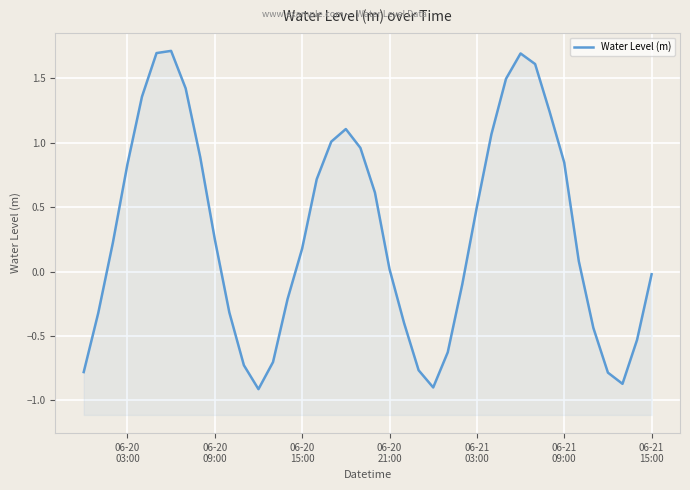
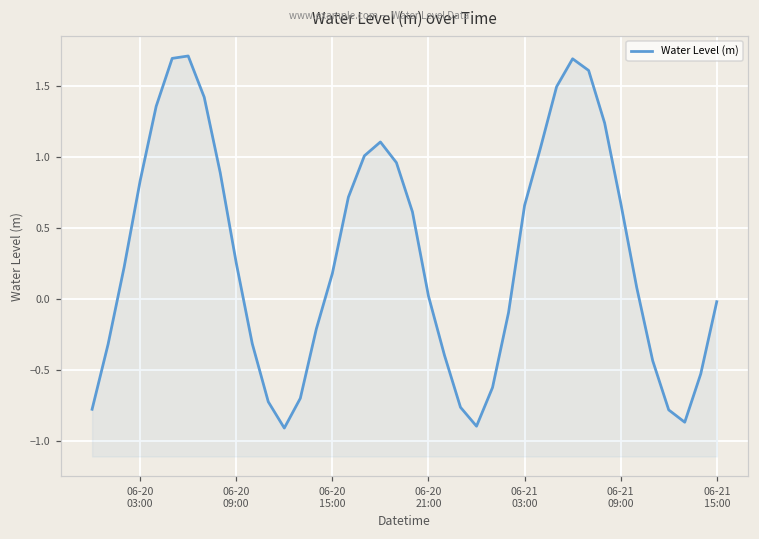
06-21 03:00: 0.50 -> 0.66
06-21 09:00: 0.85 -> 0.68
